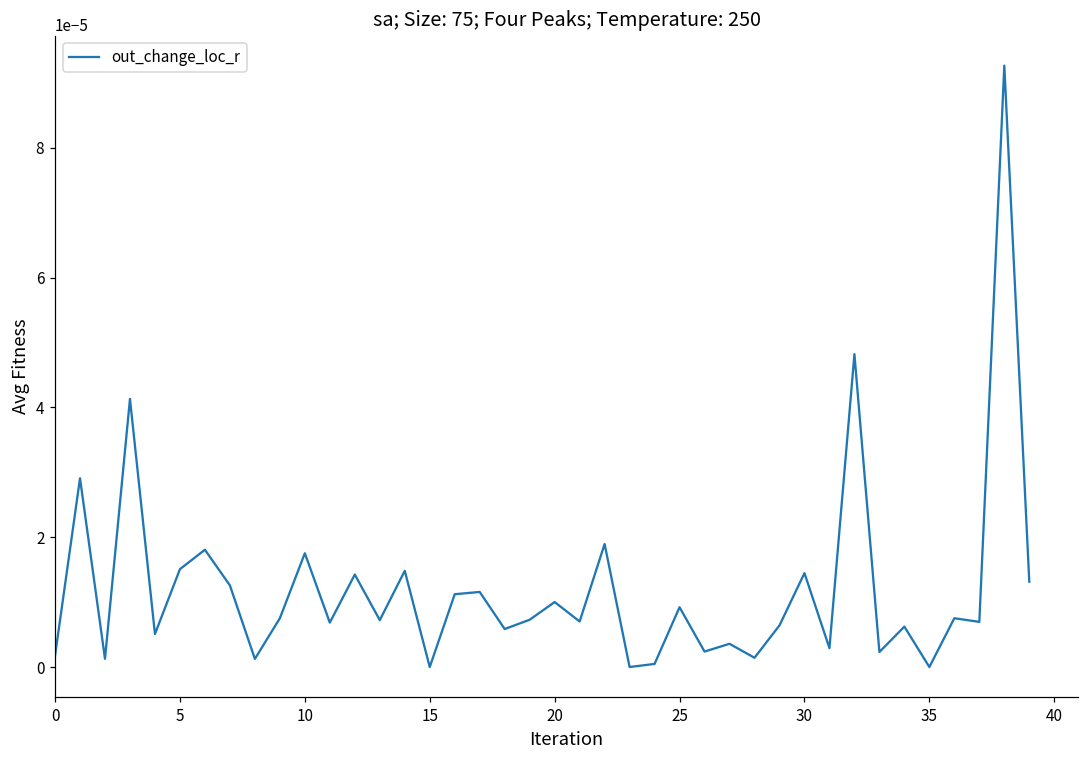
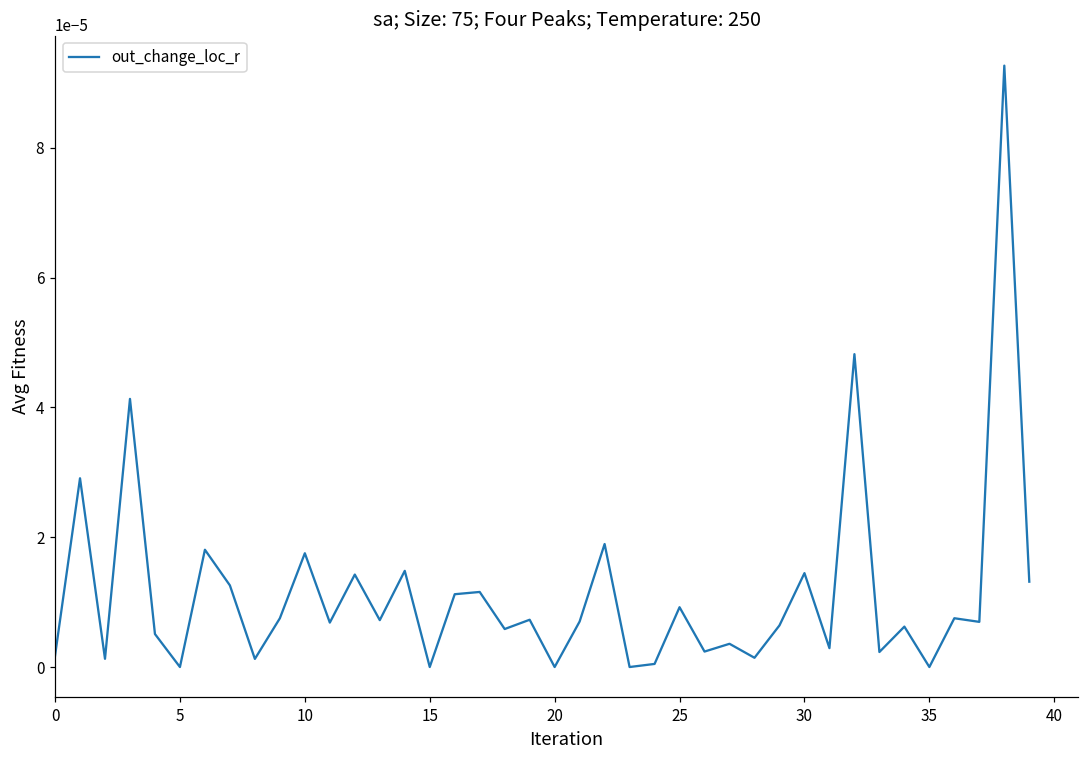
5: 0.00002 -> 0.00000
20: 0.00001 -> 0.00000
